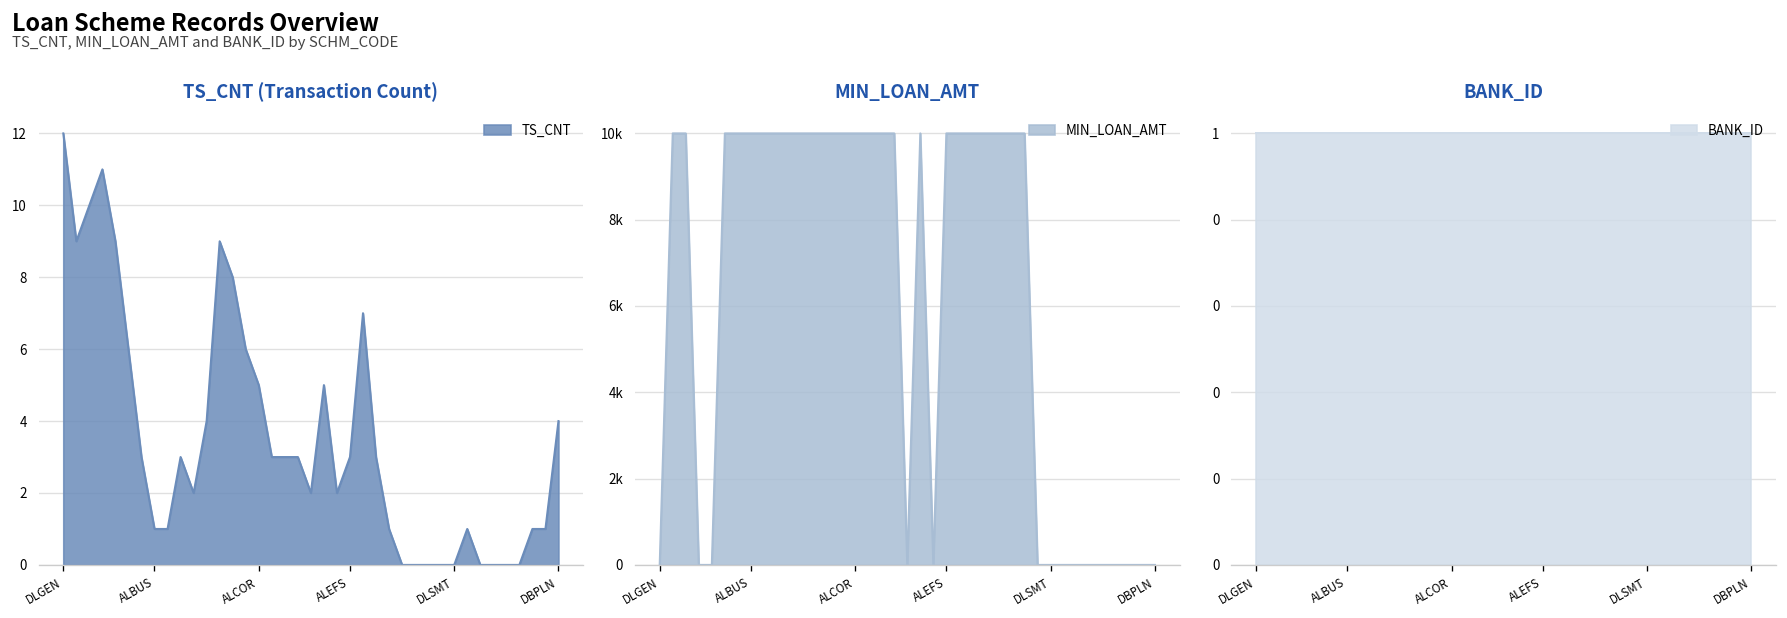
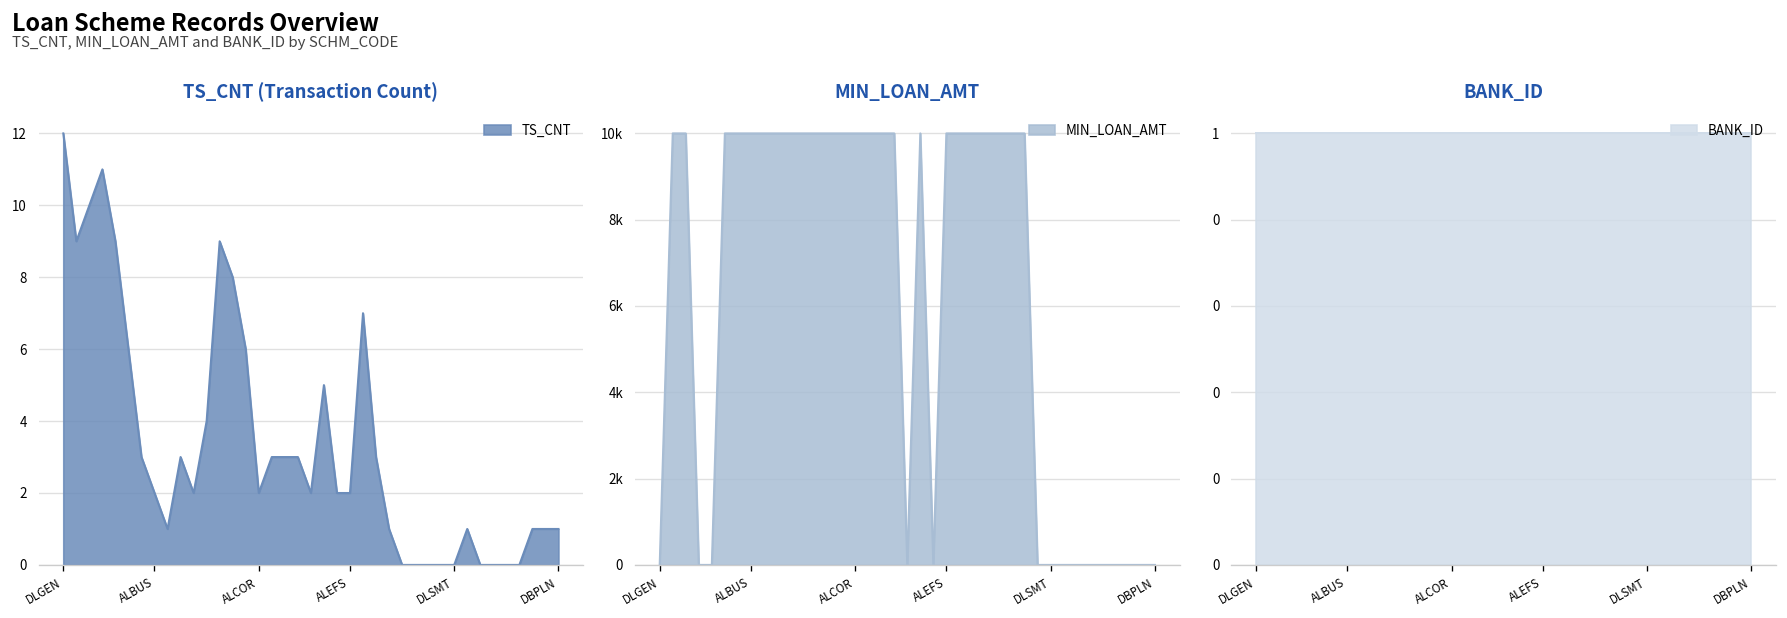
TS_CNT (Transaction Count), ALBUS: 1 -> 2
TS_CNT (Transaction Count), ALCOR: 5 -> 2
TS_CNT (Transaction Count), ALEFS: 3 -> 2
TS_CNT (Transaction Count), DBPLN: 4 -> 1
